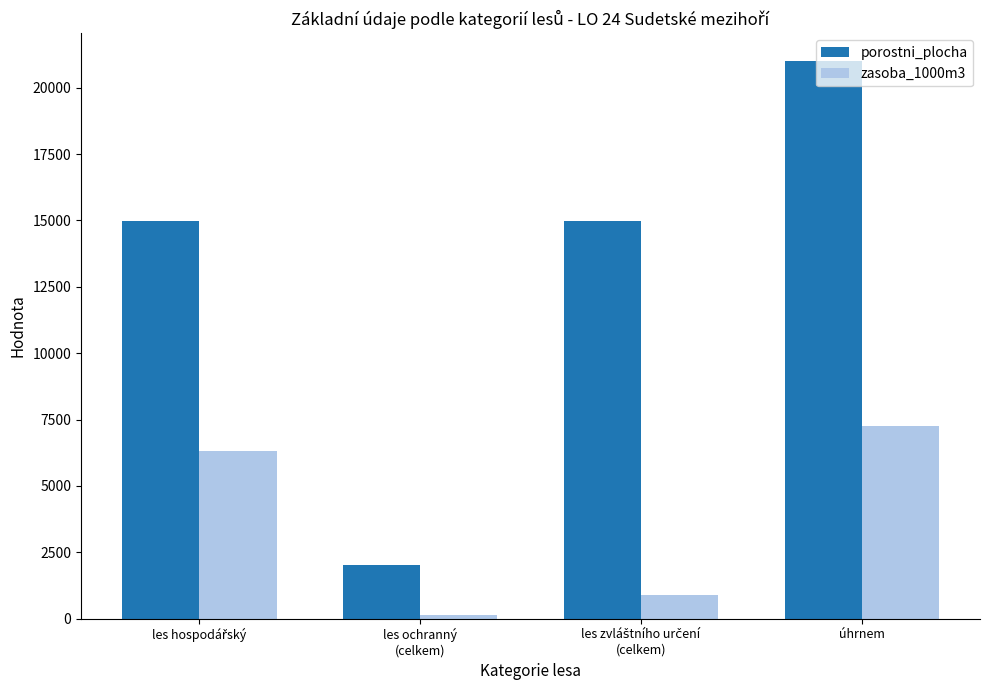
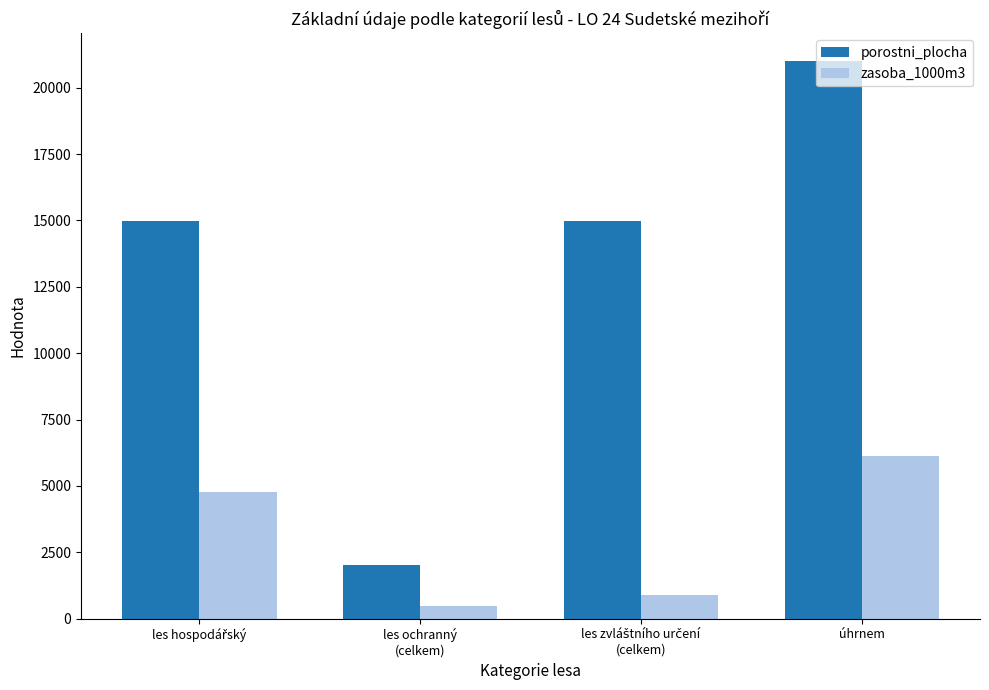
zasoba_1000m3, les hospodářský: 6300 -> 4800
zasoba_1000m3, les ochranný (celkem): 200 -> 500
zasoba_1000m3, úhrnem: 7300 -> 6100
